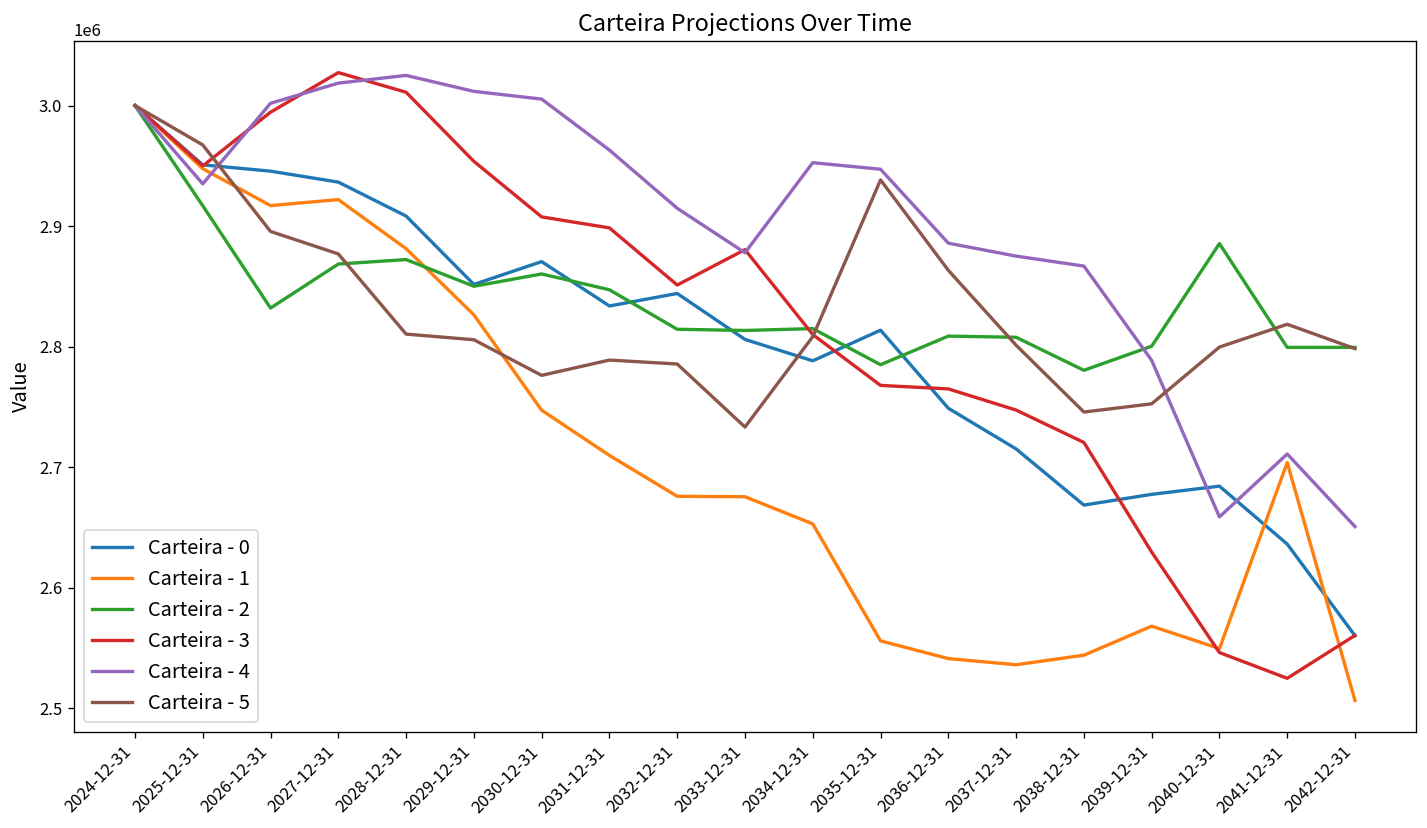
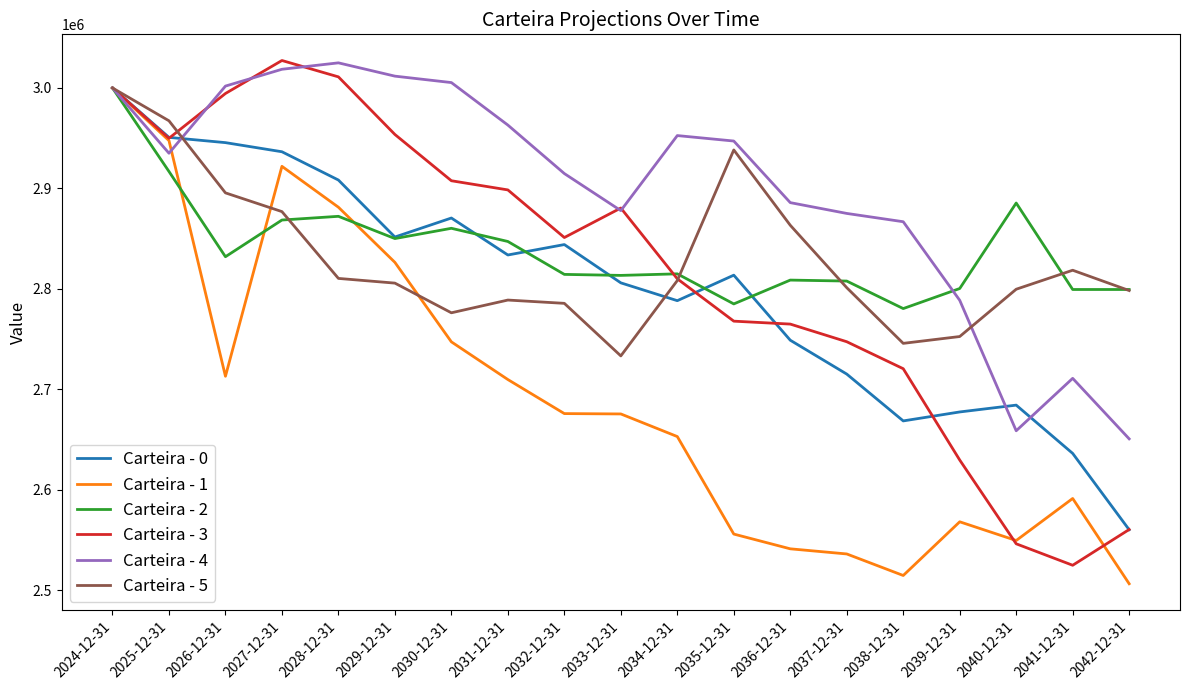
Carteira - 1, 2026-12-31: 2917000 -> 2713000
Carteira - 1, 2038-12-31: 2544000 -> 2514000
Carteira - 1, 2041-12-31: 2704000 -> 2591000
